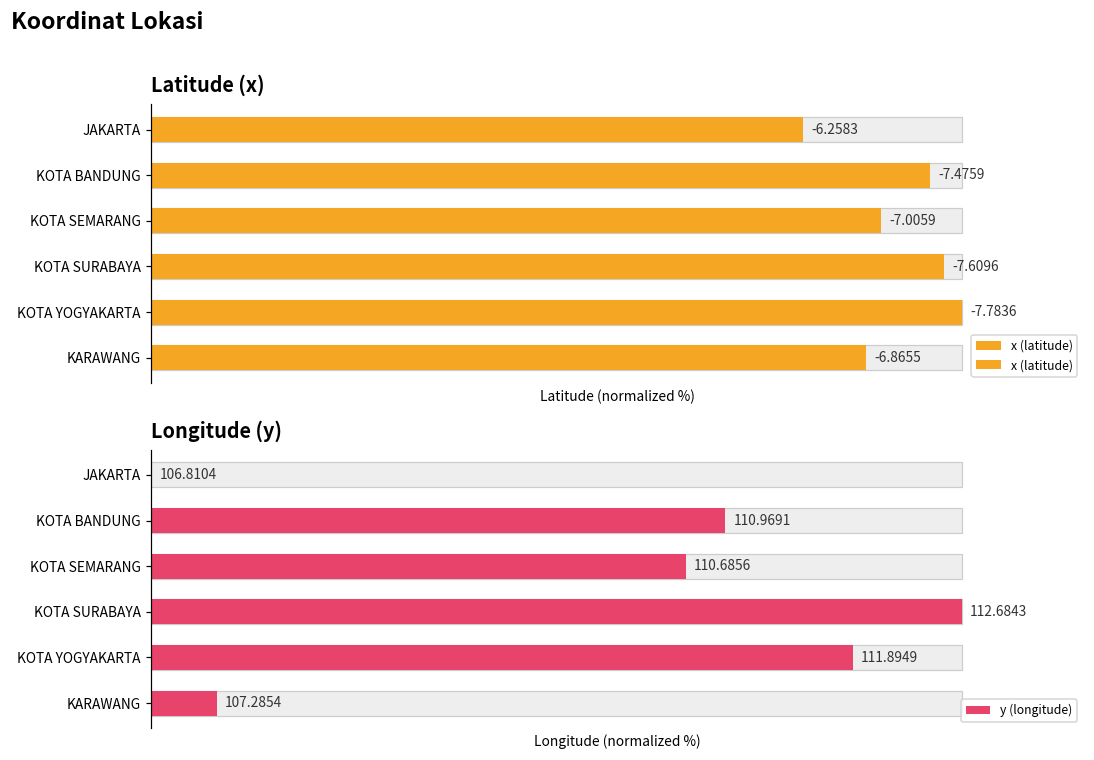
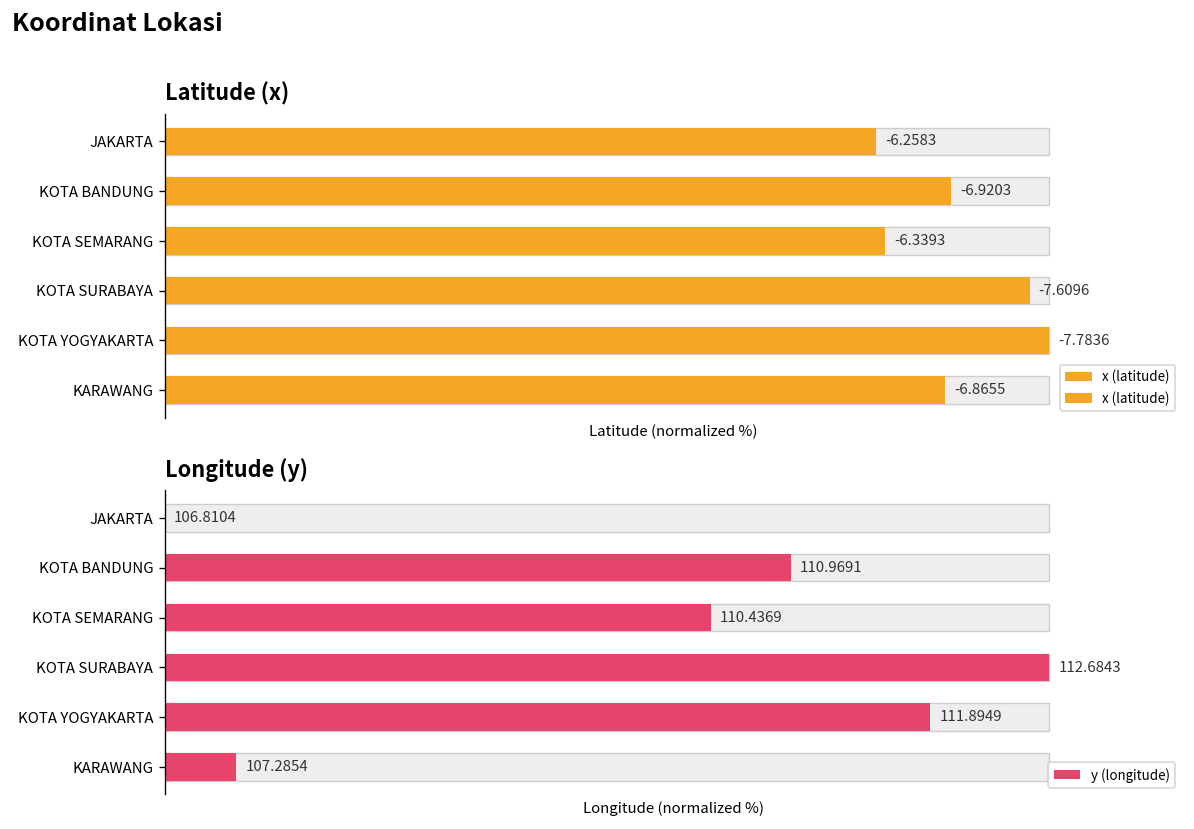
Latitude (x), x (latitude), KOTA BANDUNG: -7.4759 -> -6.9203
Latitude (x), x (latitude), KOTA SEMARANG: -7.0059 -> -6.3393
Longitude (y), y (longitude), KOTA SEMARANG: 110.6856 -> 110.4369
